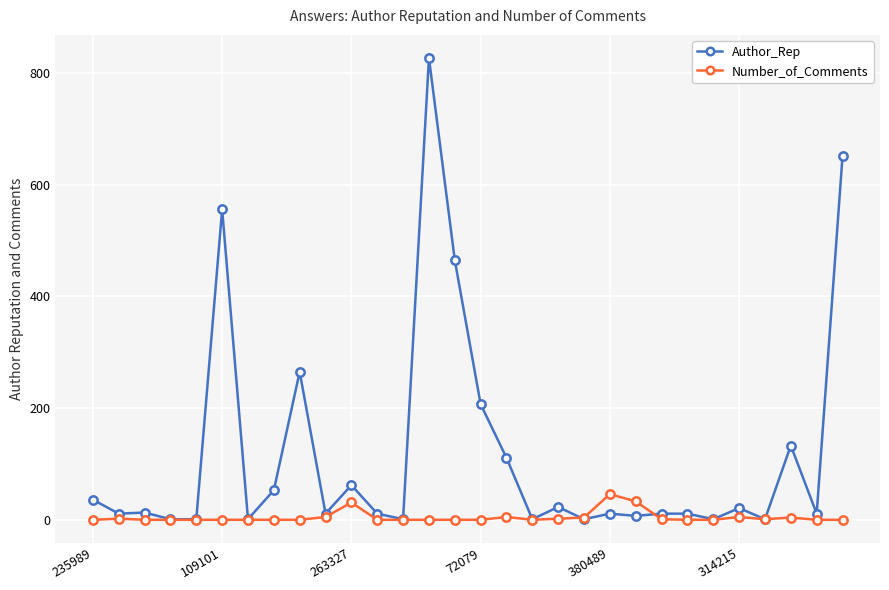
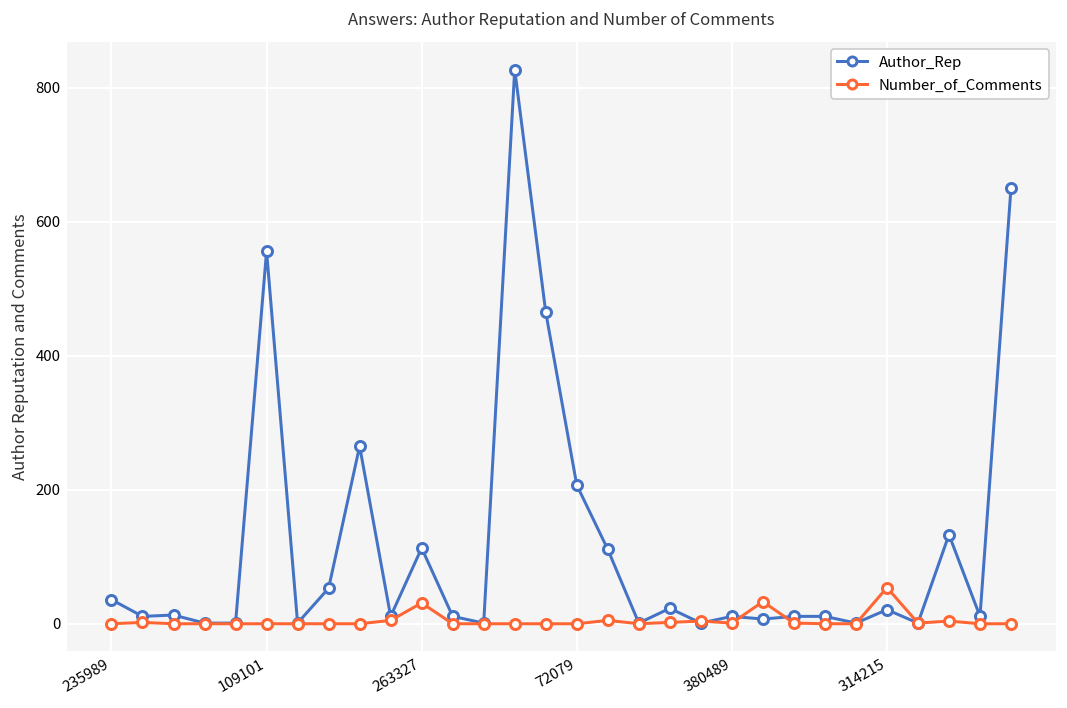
Author_Rep, 263327: 60 -> 110
Number_of_Comments, 380489: 50 -> 0
Number_of_Comments, 314215: 10 -> 50
